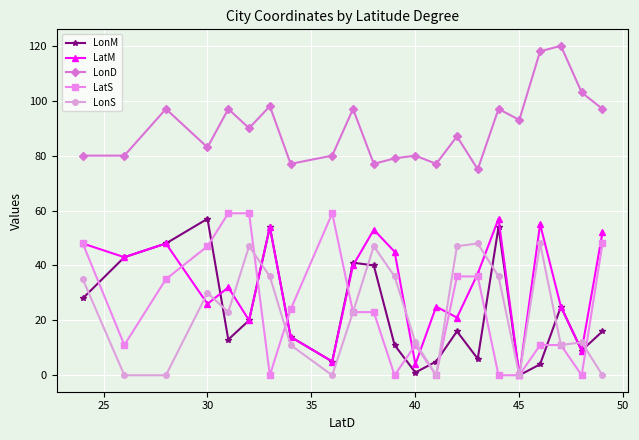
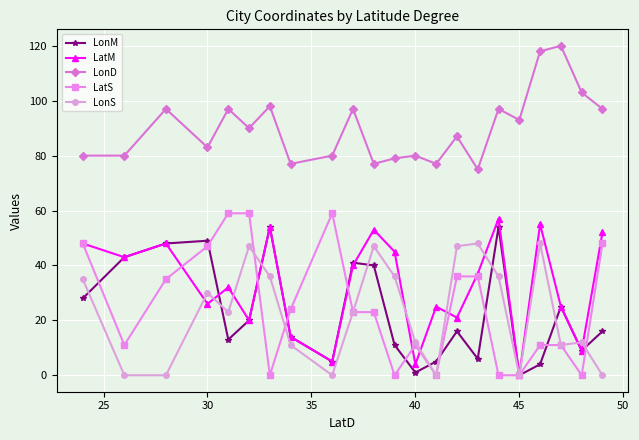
LonM, 30: 57 -> 49
